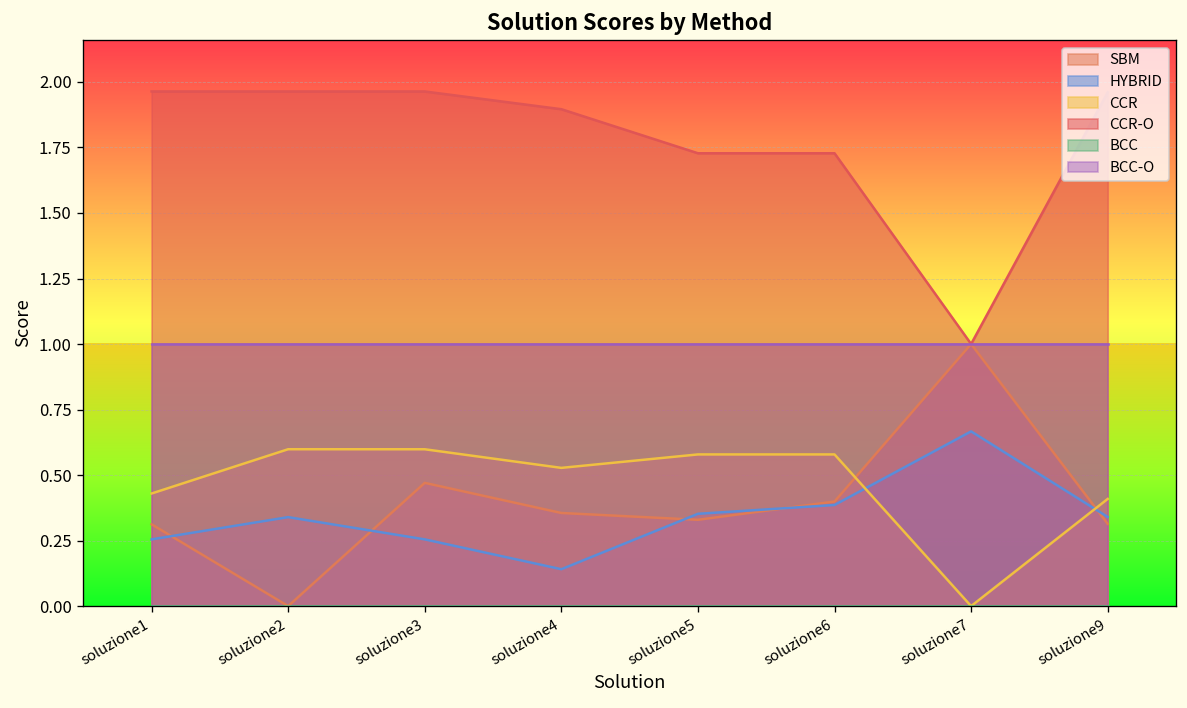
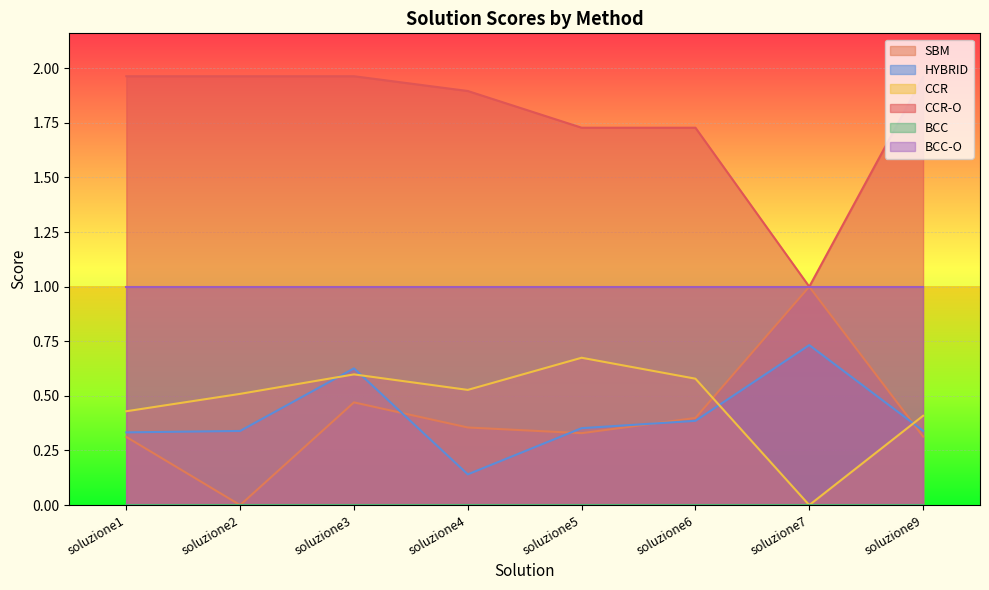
HYBRID, soluzione1: 0.25 -> 0.33
CCR, soluzione2: 0.60 -> 0.51
HYBRID, soluzione3: 0.25 -> 0.63
CCR, soluzione5: 0.58 -> 0.67
HYBRID, soluzione7: 0.67 -> 0.73
